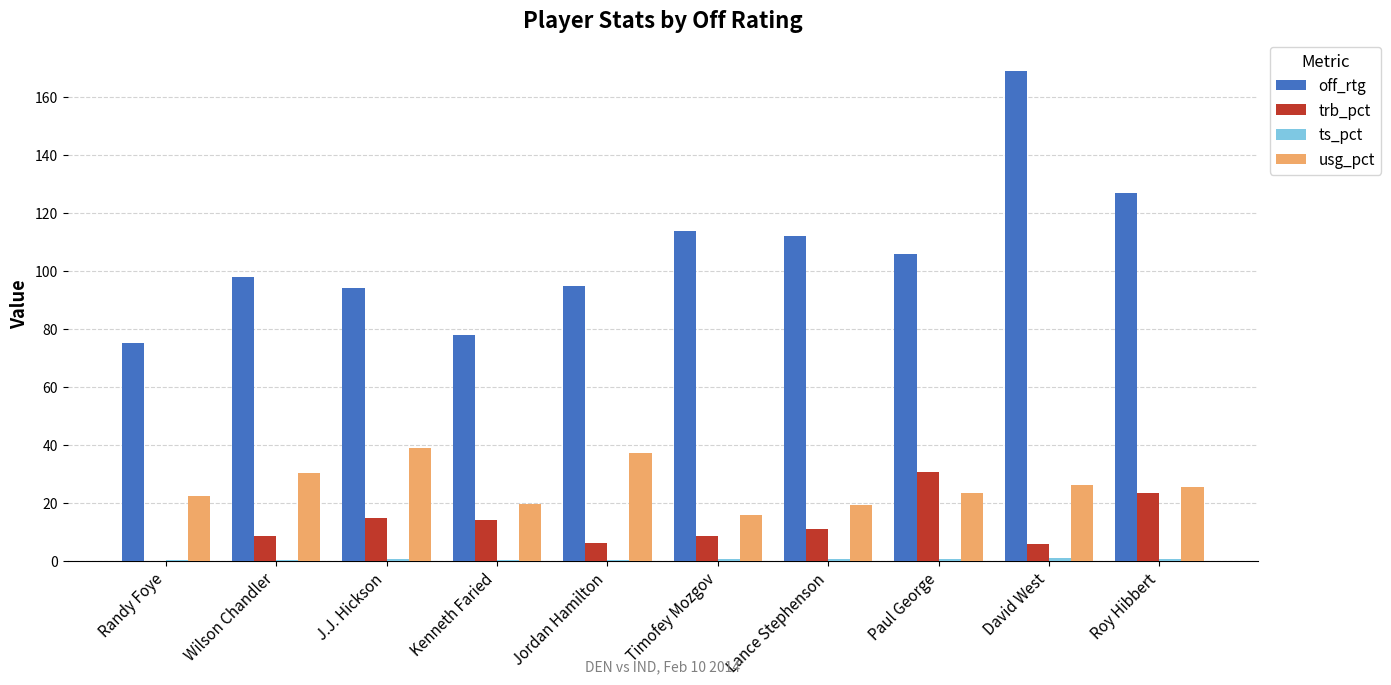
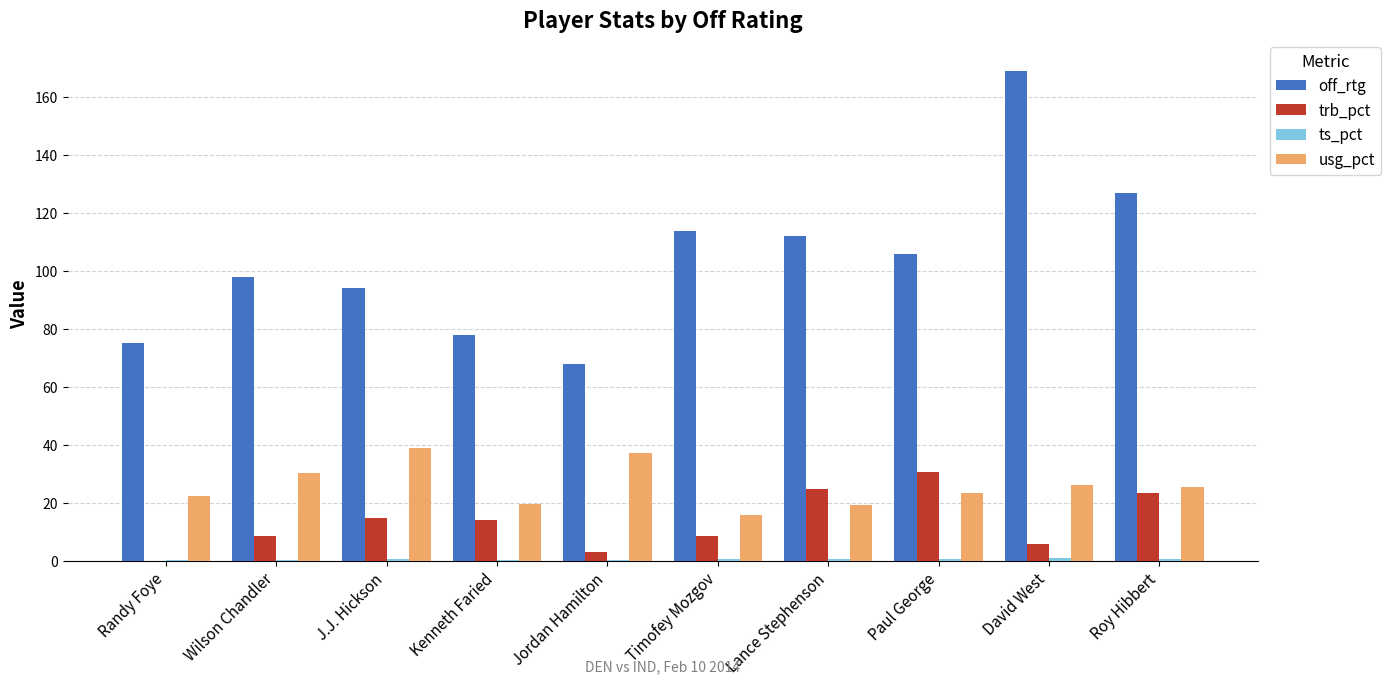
off_rtg, Jordan Hamilton: 95 -> 68
trb_pct, Jordan Hamilton: 6 -> 3
trb_pct, Lance Stephenson: 11 -> 25
